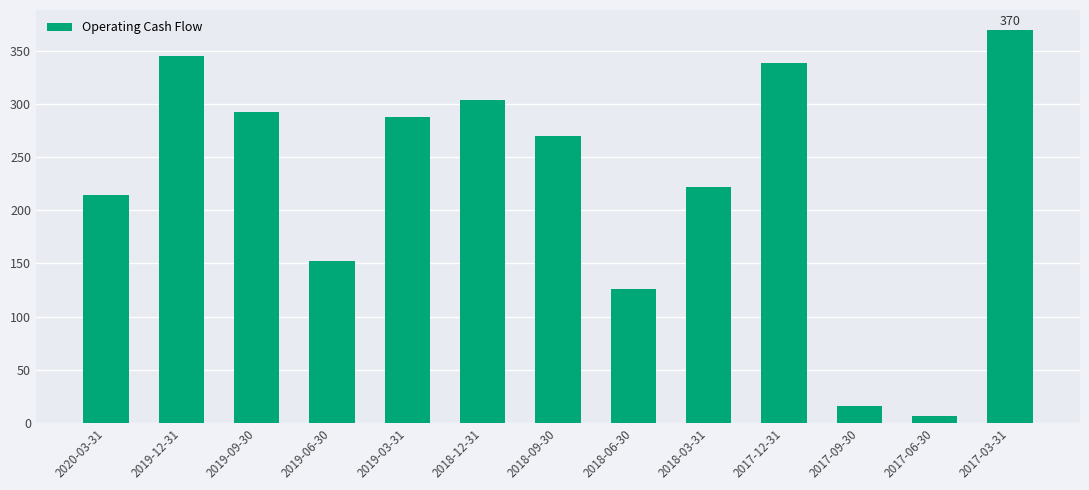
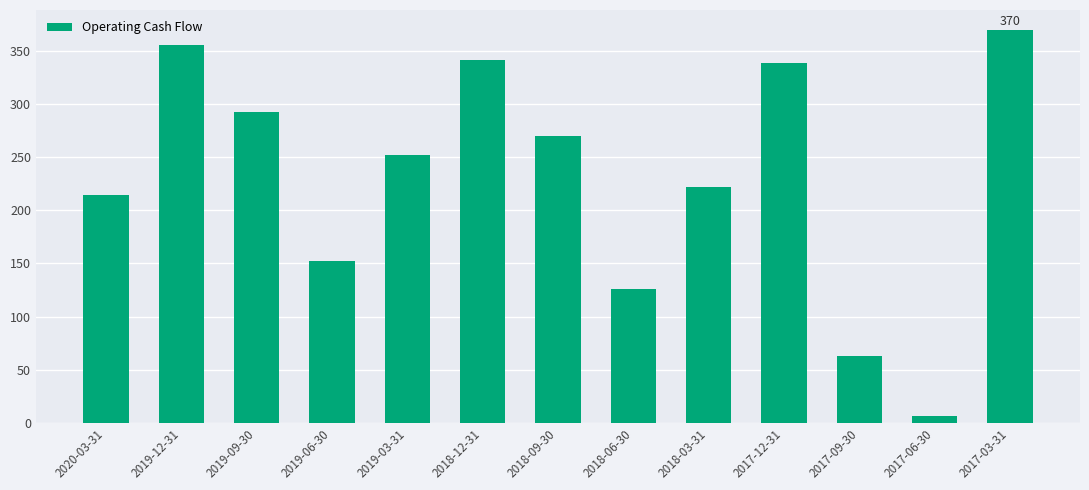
2019-12-31: 345 -> 355
2019-03-31: 288 -> 252
2018-12-31: 304 -> 341
2017-09-30: 16 -> 63
